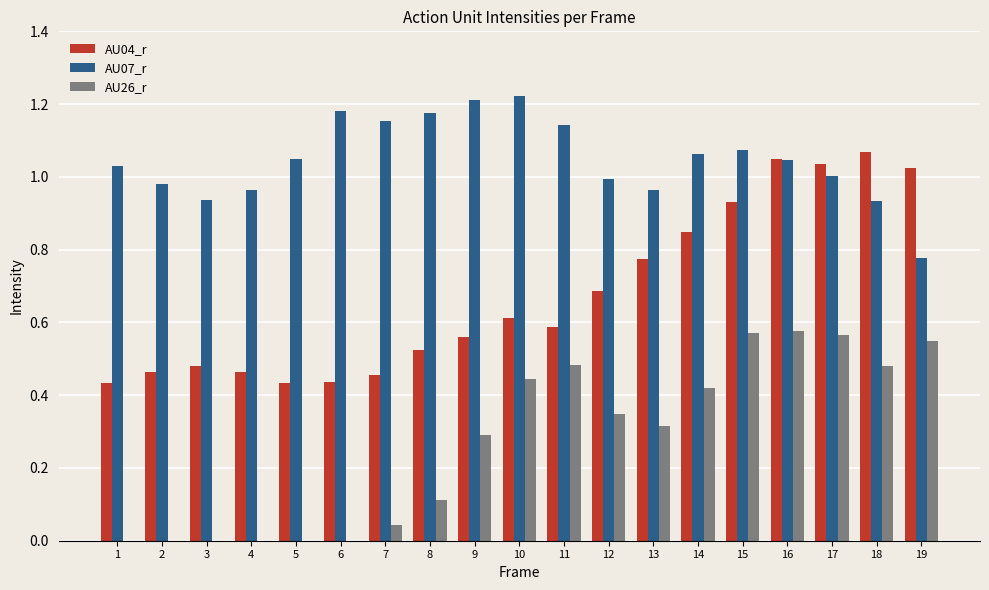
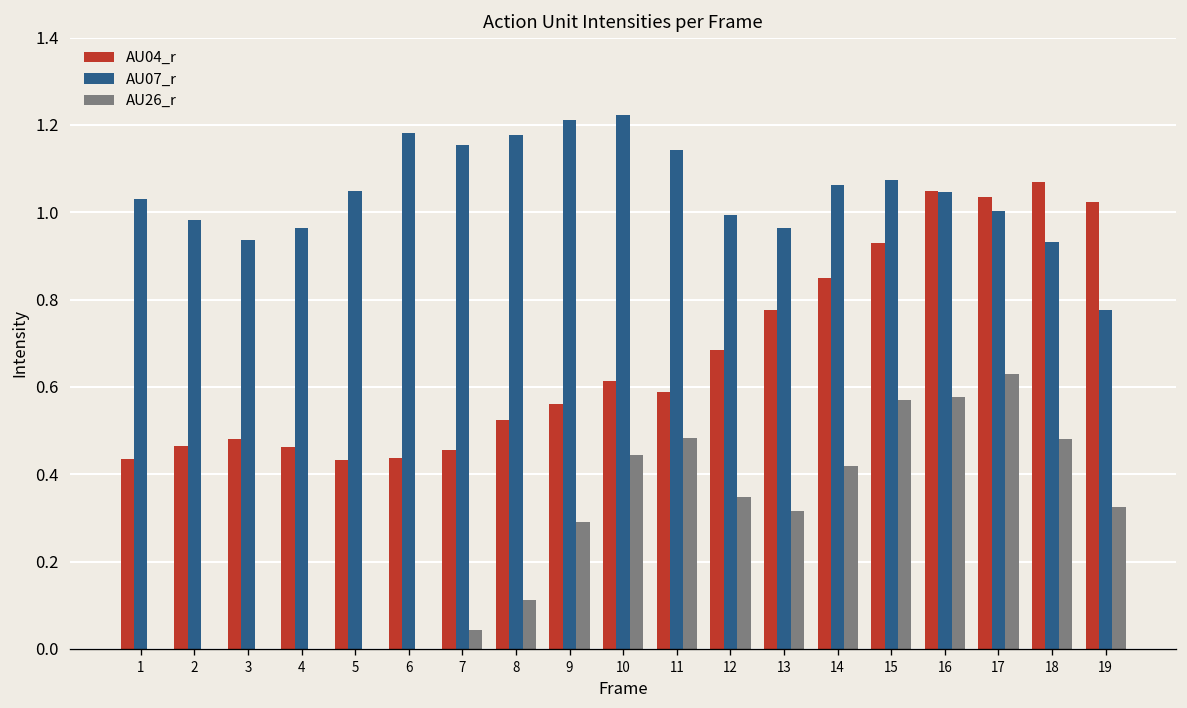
AU26_r, 17: 0.57 -> 0.63
AU26_r, 19: 0.55 -> 0.33
